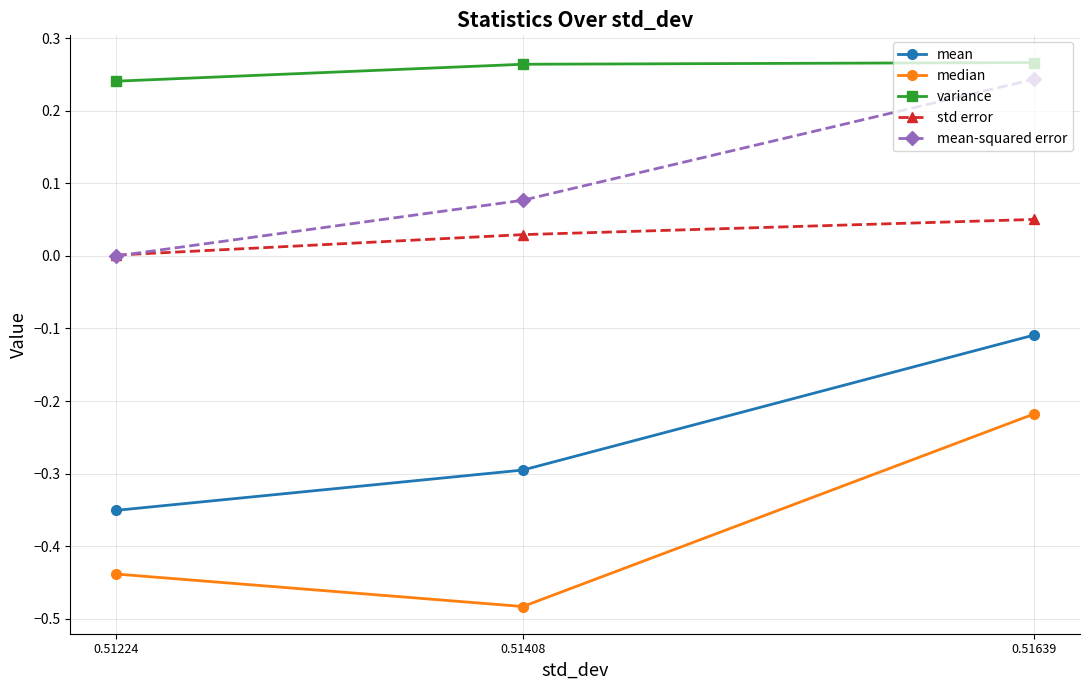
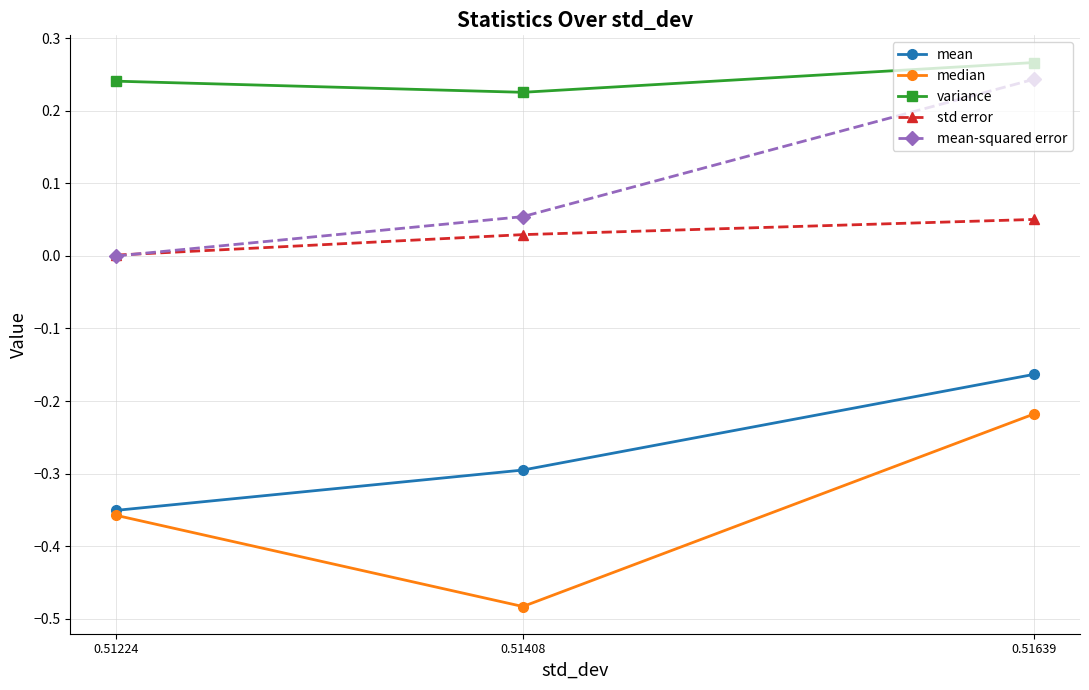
median, 0.51224: -0.44 -> -0.36
variance, 0.51408: 0.26 -> 0.23
mean-squared error, 0.51408: 0.08 -> 0.05
mean, 0.51639: -0.11 -> -0.16
